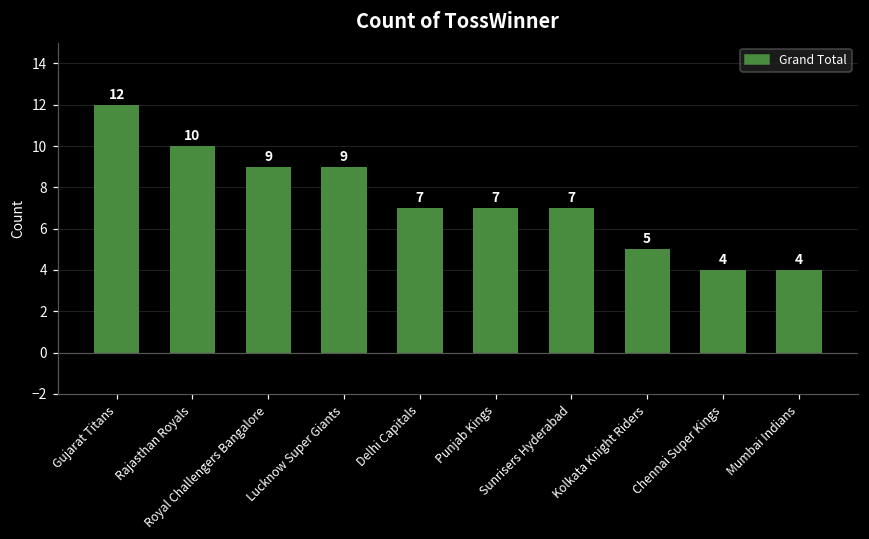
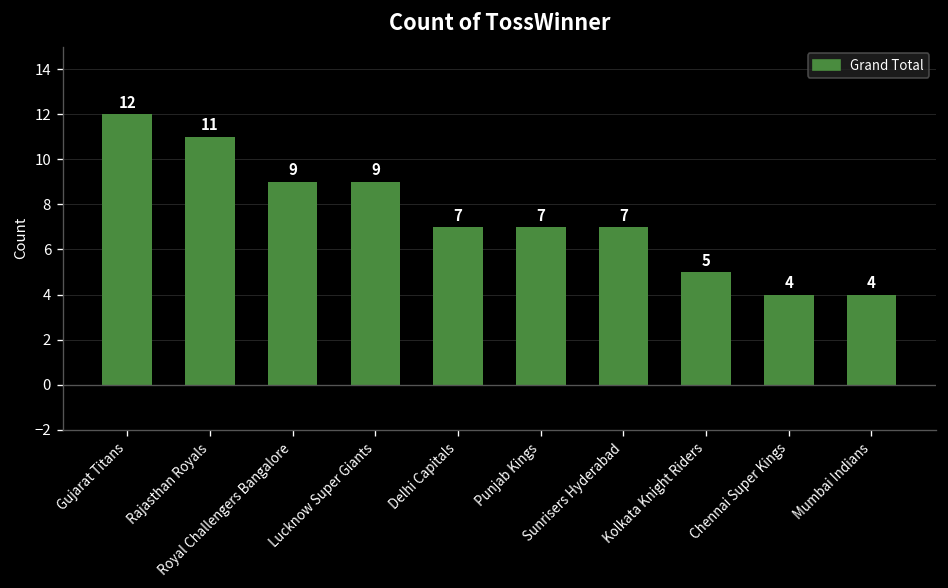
Rajasthan Royals: 10 -> 11
